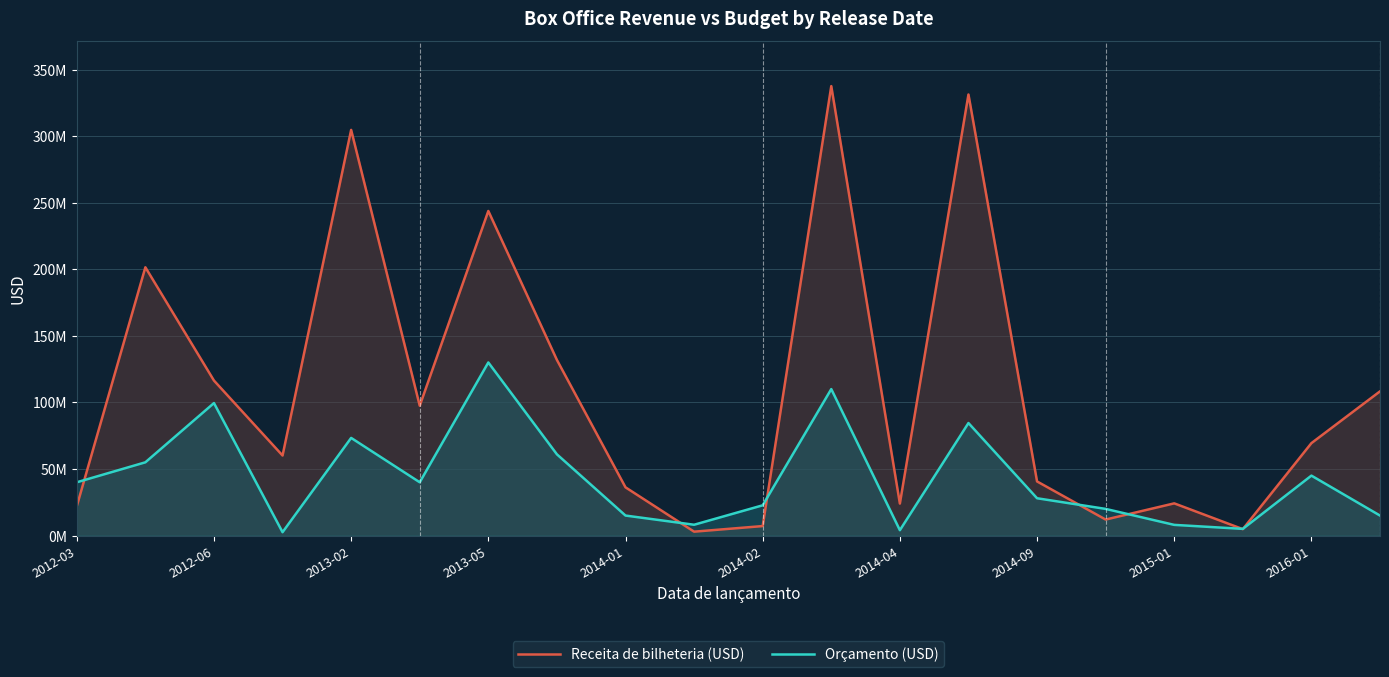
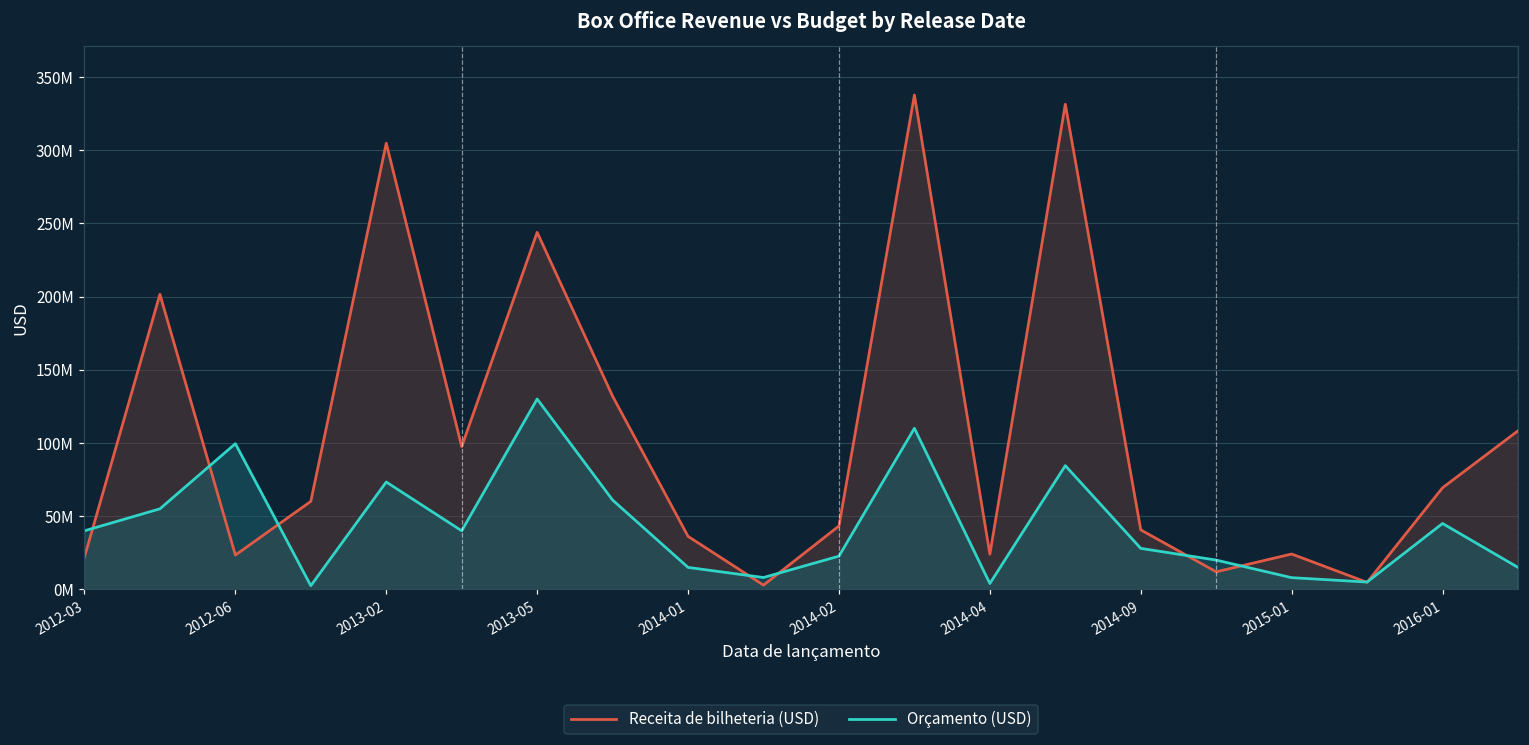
Receita de bilheteria (USD), 2012-06: 116000000 -> 23000000
Receita de bilheteria (USD), 2014-02: 7000000 -> 43000000
